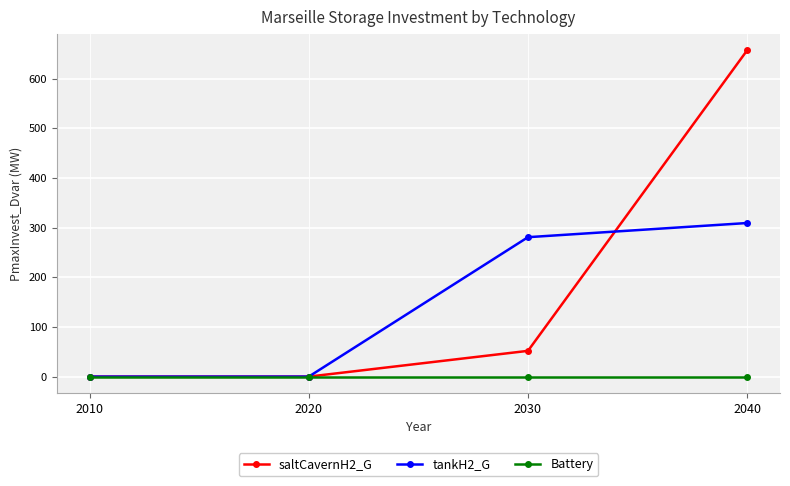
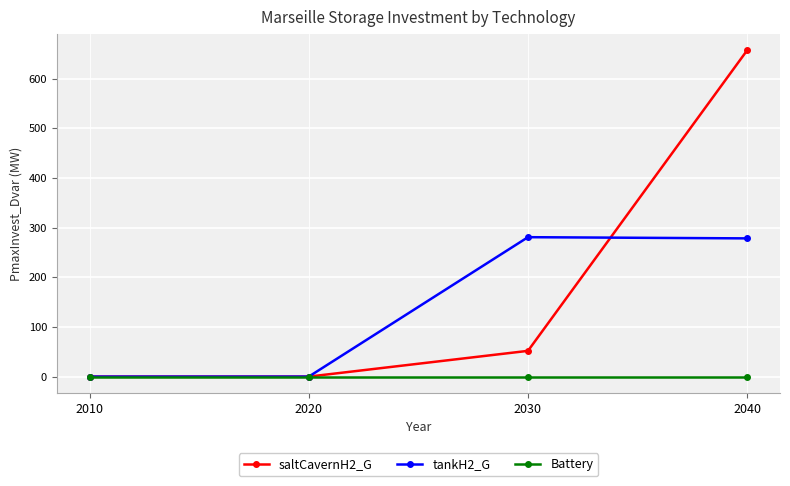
tankH2_G, 2040: 310 -> 280
